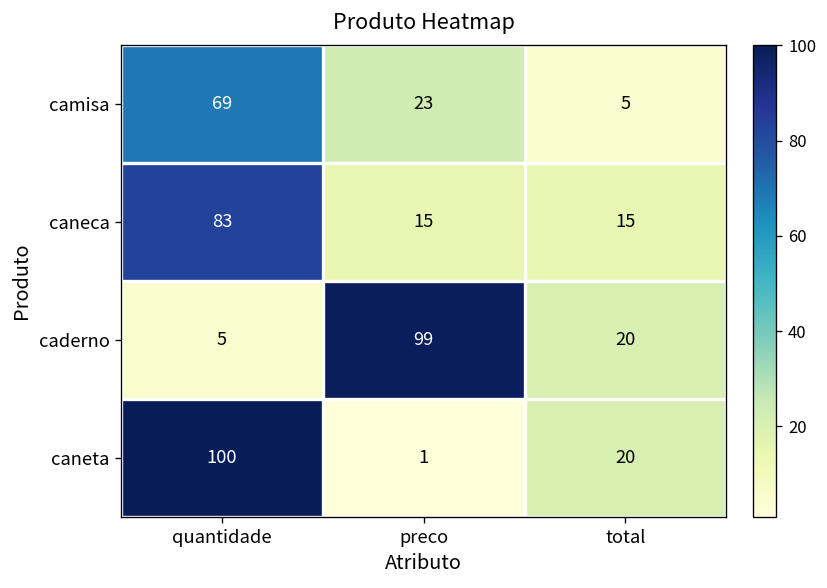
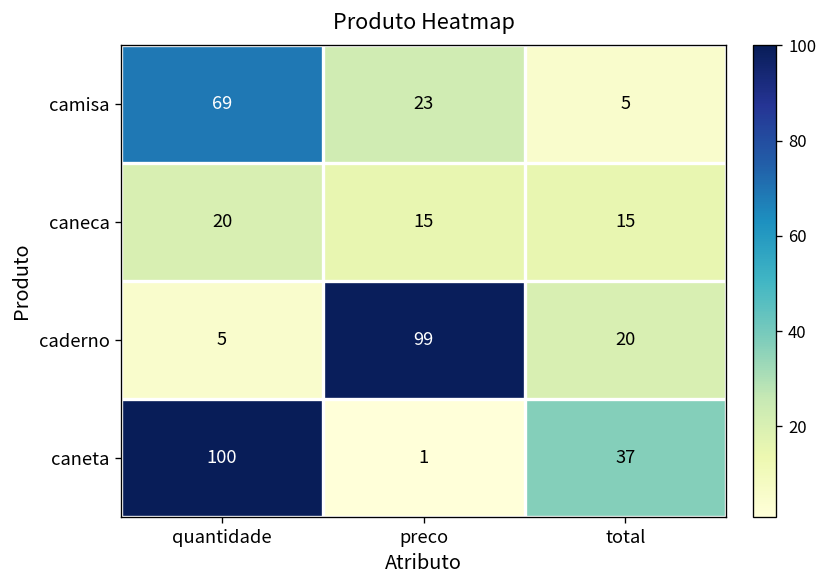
caneca, quantidade: 83 -> 20
caneta, total: 20 -> 37
